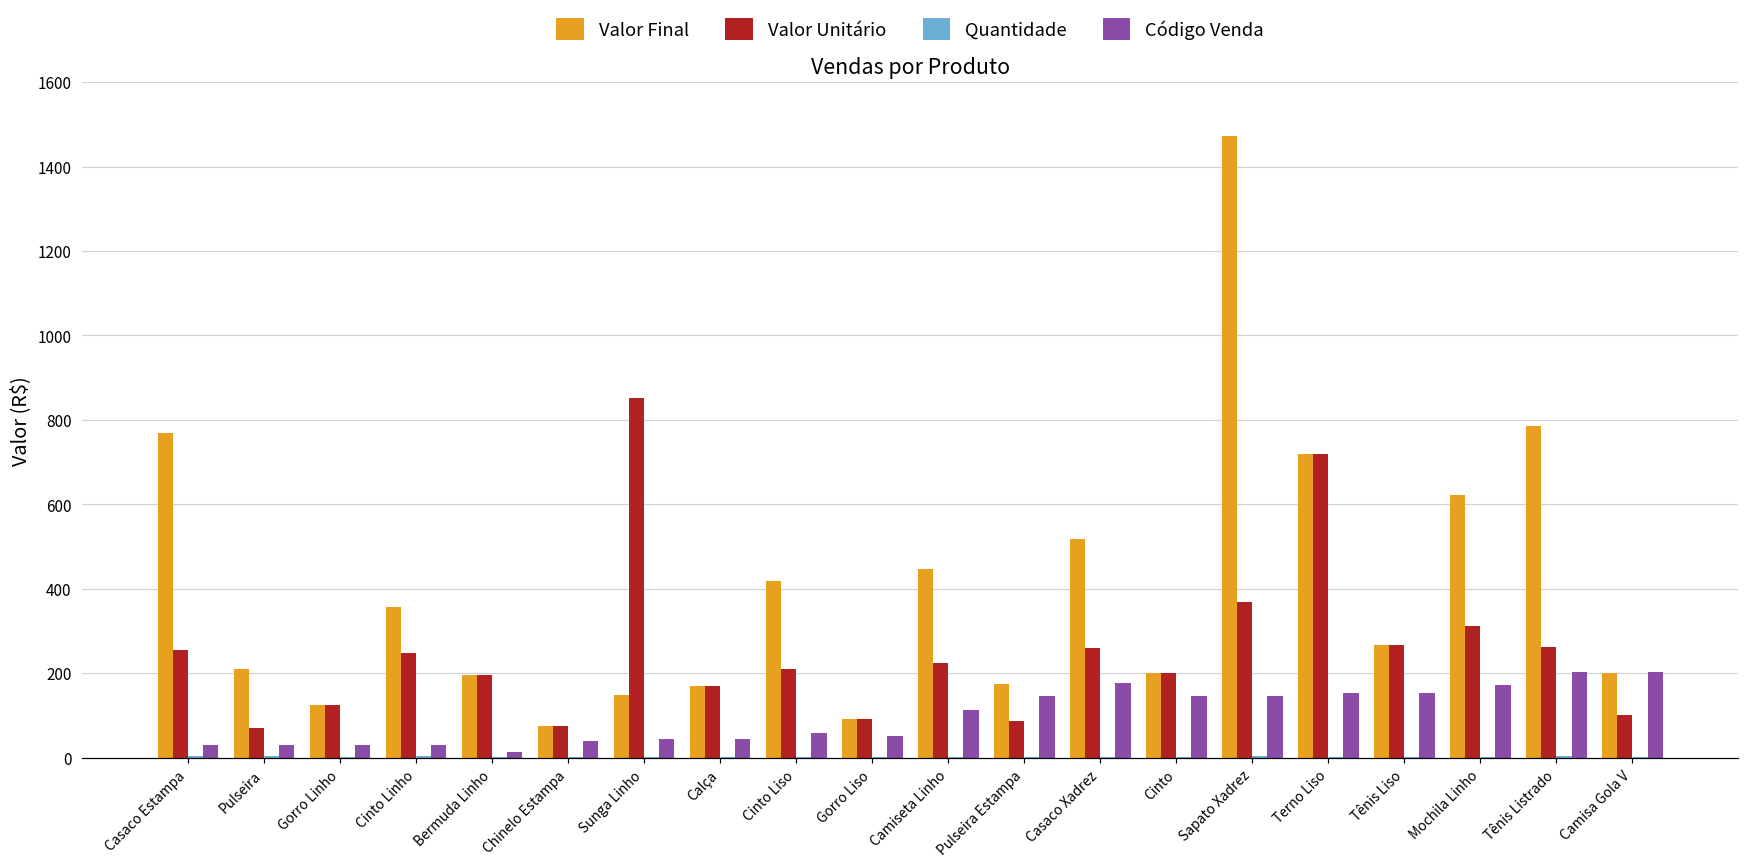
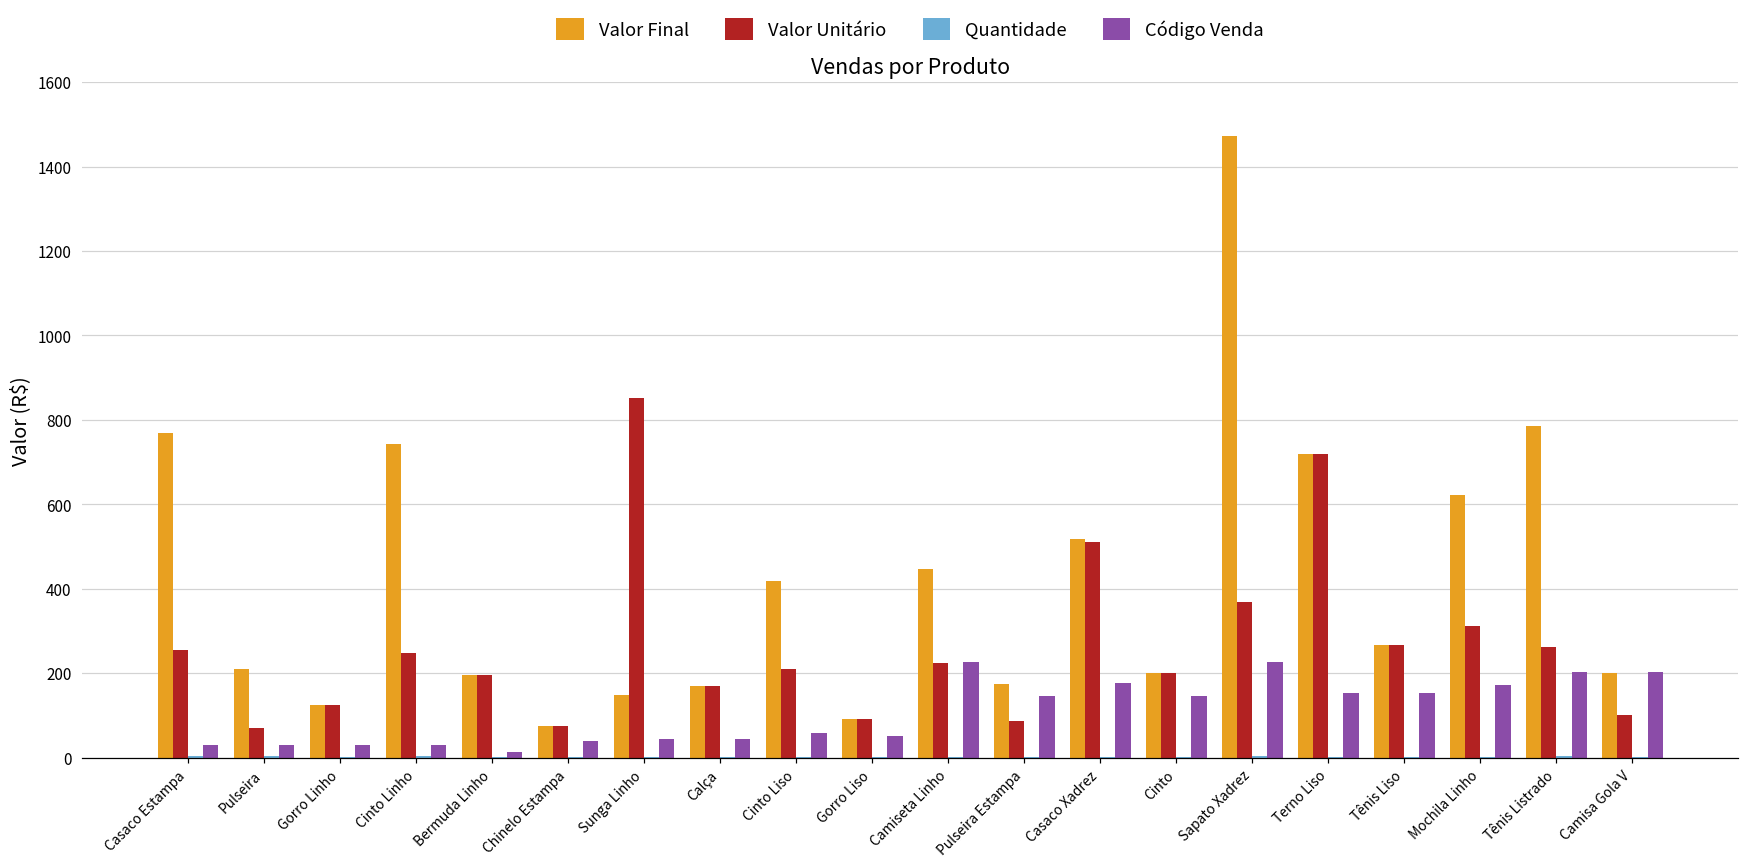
Valor Final, Cinto Linho: 360 -> 740
Código Venda, Camiseta Linho: 110 -> 230
Valor Unitário, Casaco Xadrez: 260 -> 510
Código Venda, Sapato Xadrez: 150 -> 230
